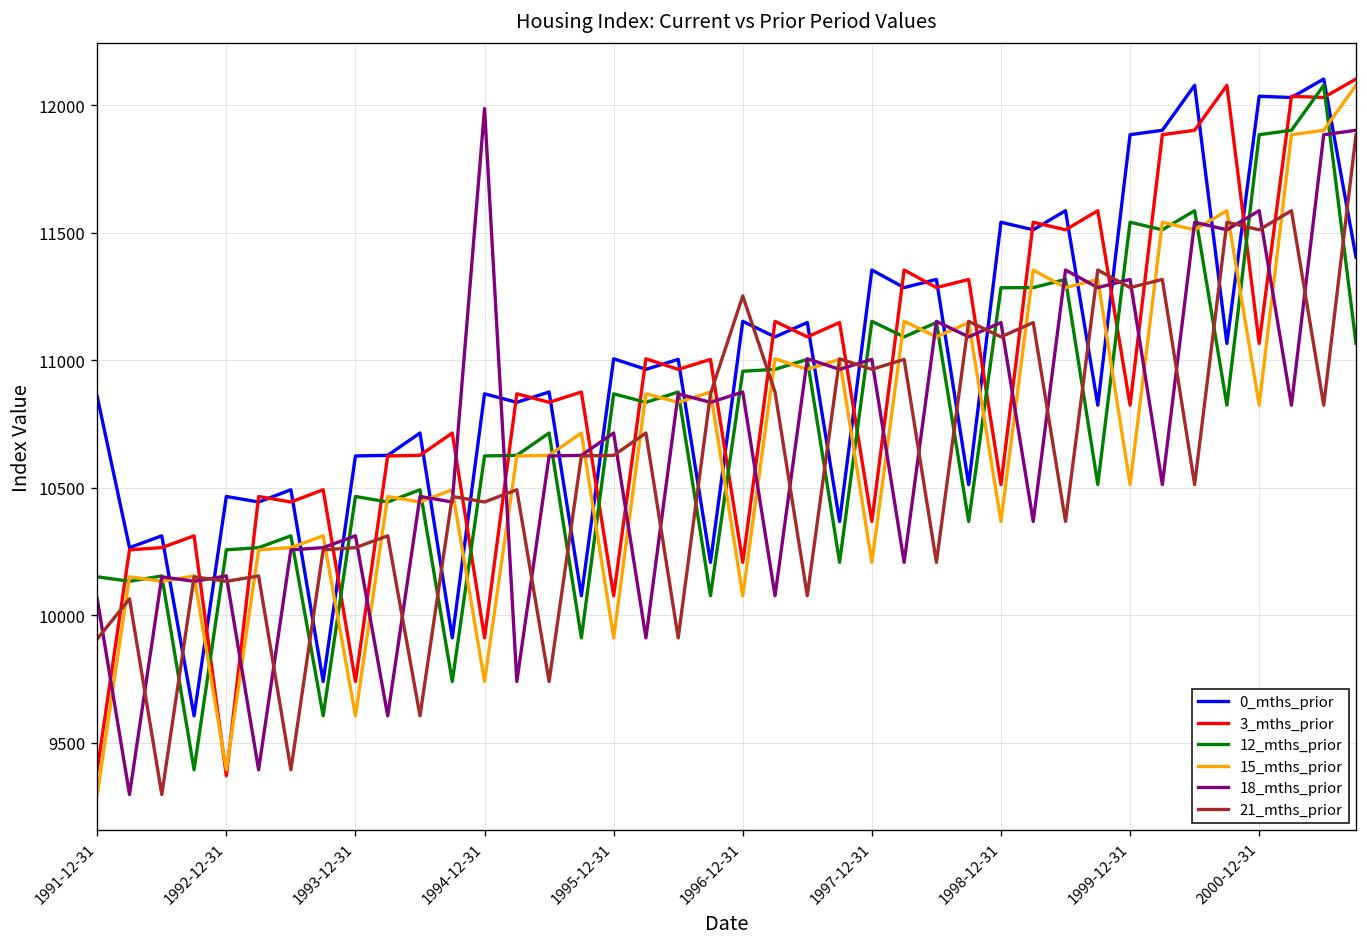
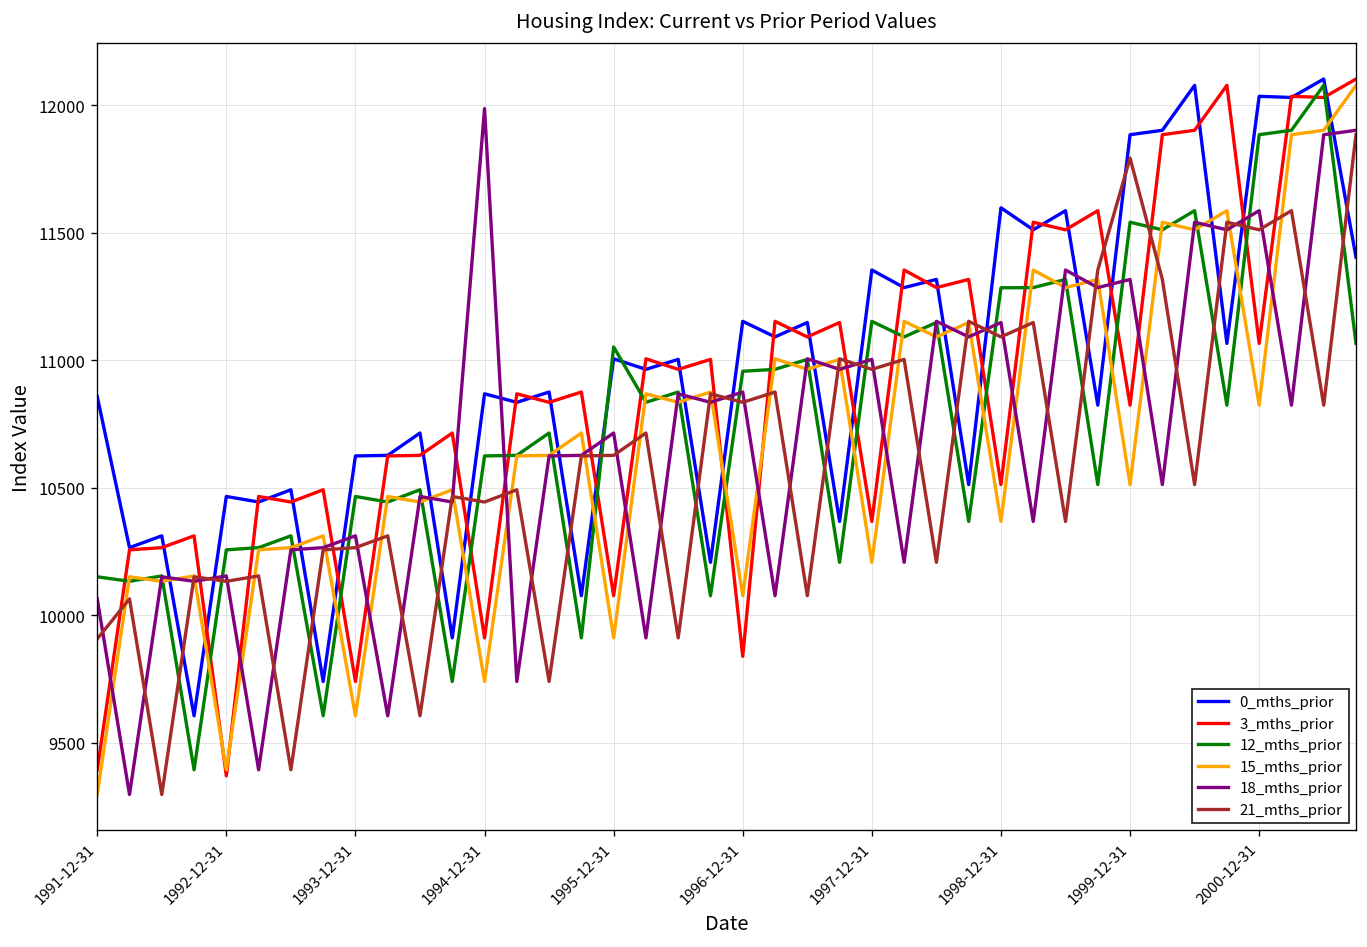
12_mths_prior, 1995-12-31: 10870 -> 11050
3_mths_prior, 1996-12-31: 10210 -> 9840
21_mths_prior, 1996-12-31: 11250 -> 10840
0_mths_prior, 1998-12-31: 11540 -> 11600
21_mths_prior, 1999-12-31: 11290 -> 11790
